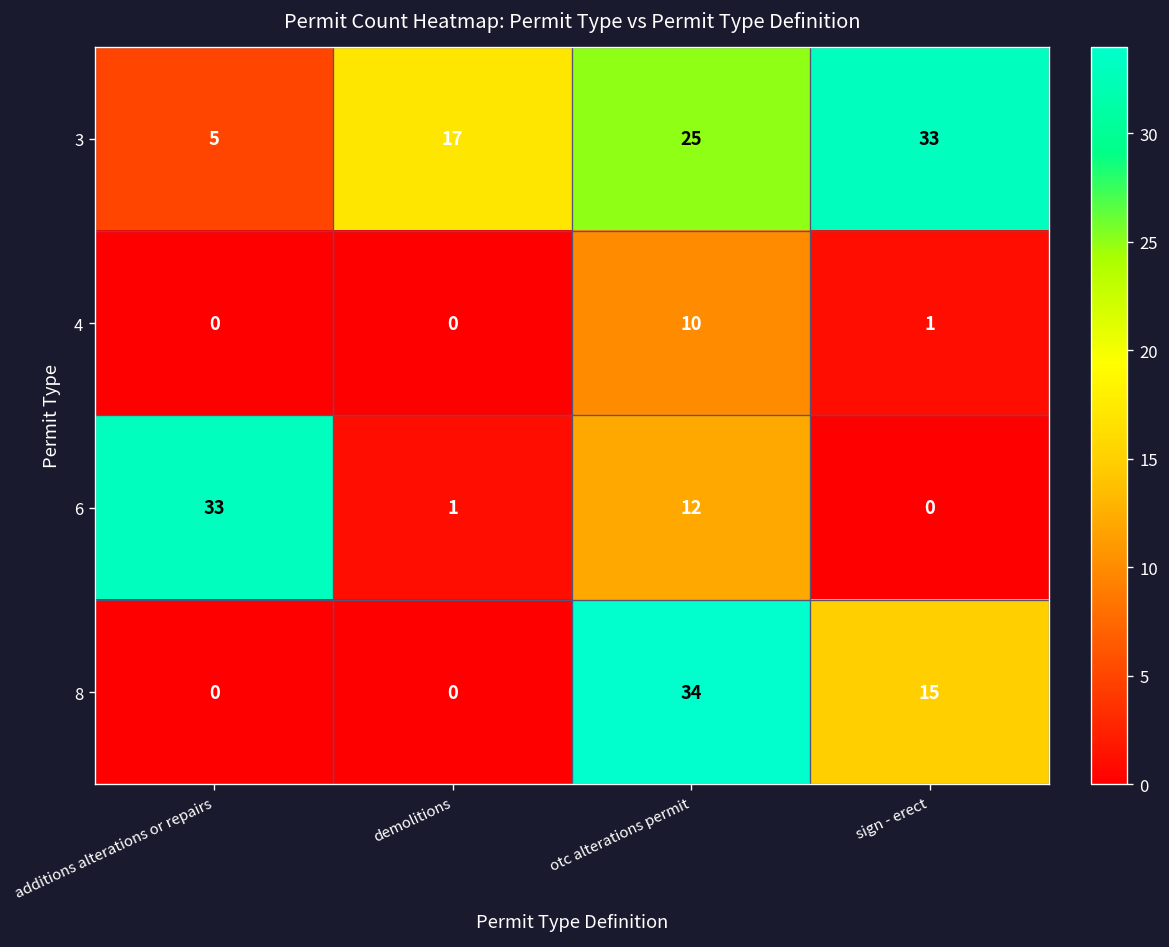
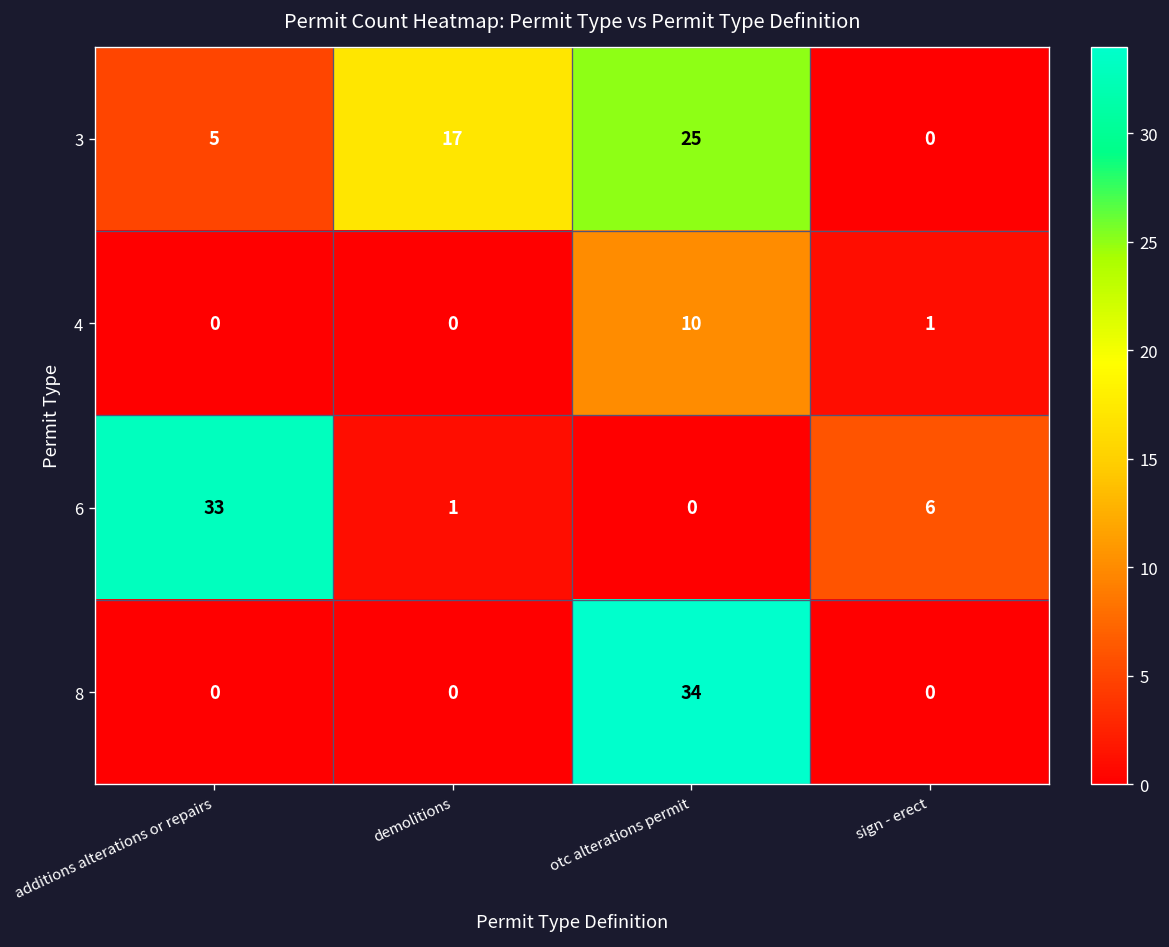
3, sign - erect: 33 -> 0
6, otc alterations permit: 12 -> 0
6, sign - erect: 0 -> 6
8, sign - erect: 15 -> 0
